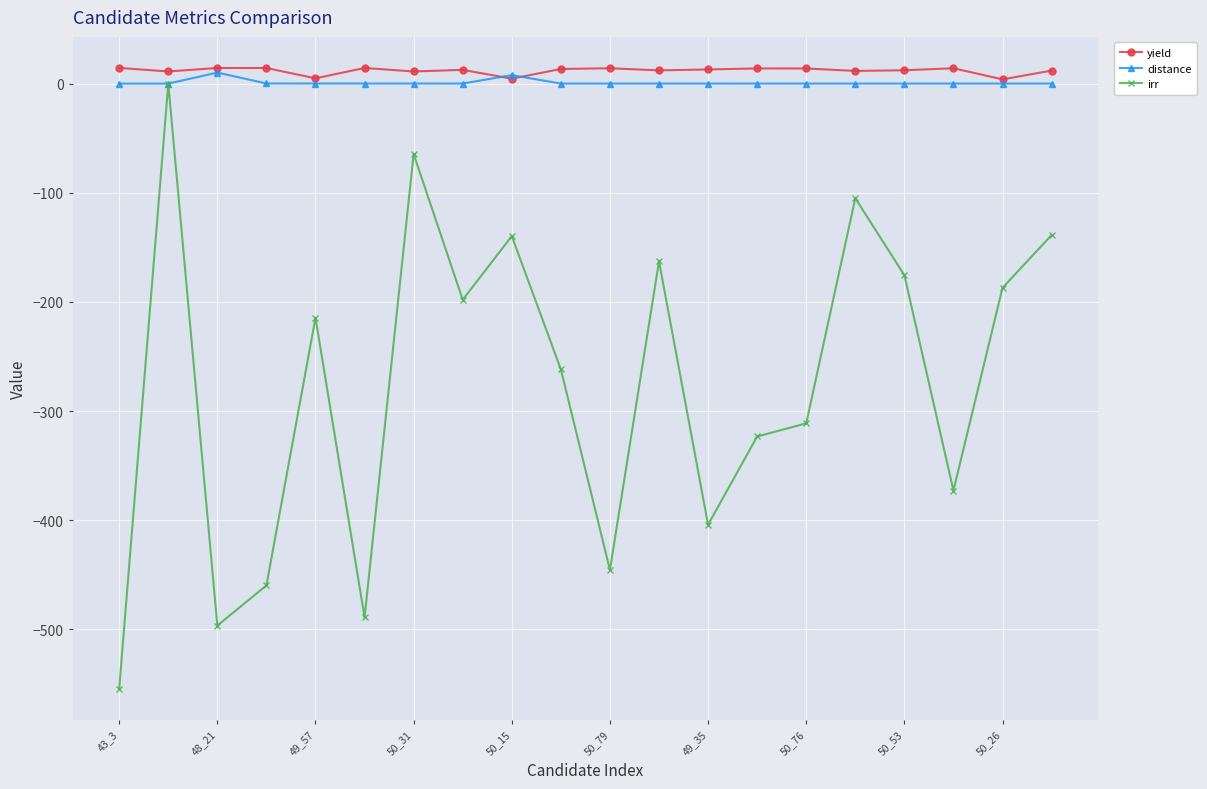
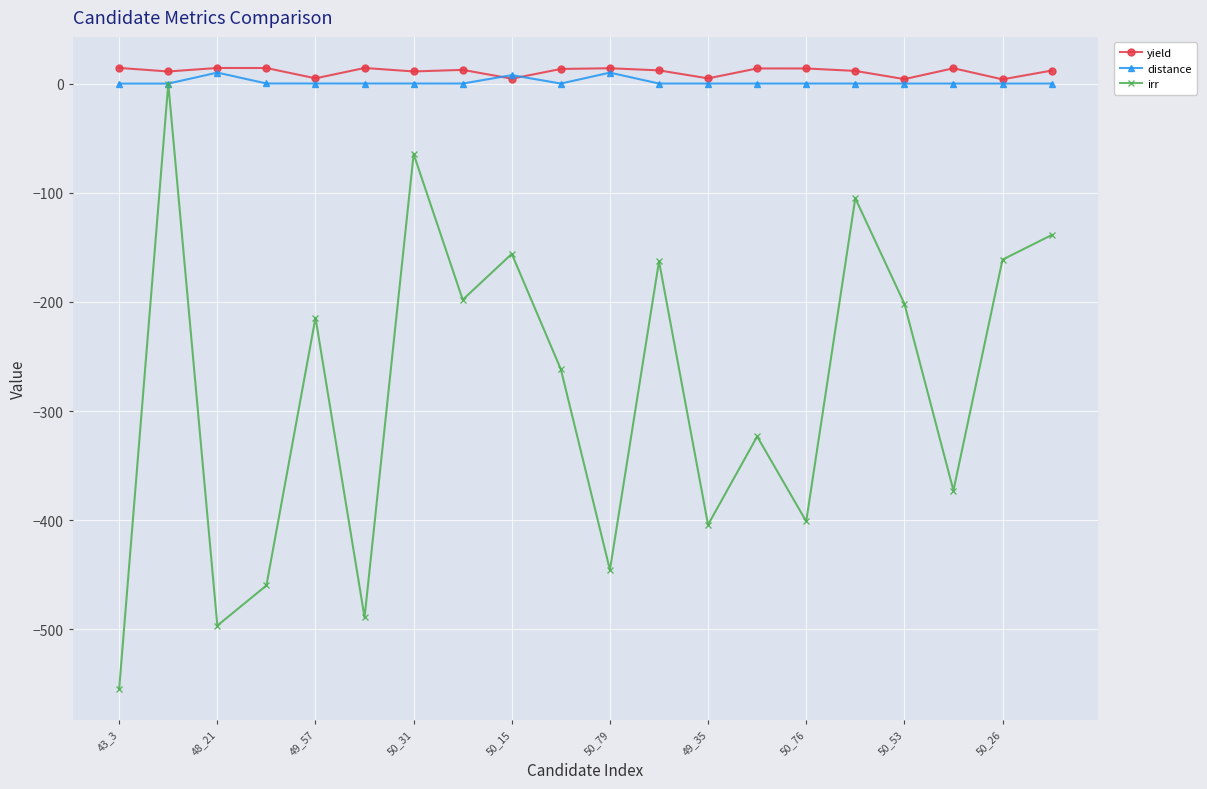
irr, 50_15: -140 -> -156
distance, 50_79: 0 -> 10
yield, 49_35: 13 -> 5
irr, 50_76: -311 -> -401
yield, 50_53: 12 -> 4
irr, 50_53: -176 -> -202
irr, 50_26: -187 -> -161
